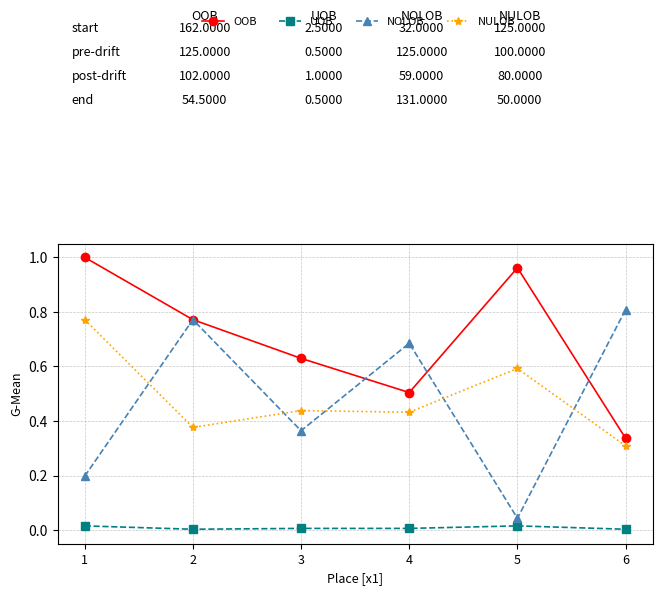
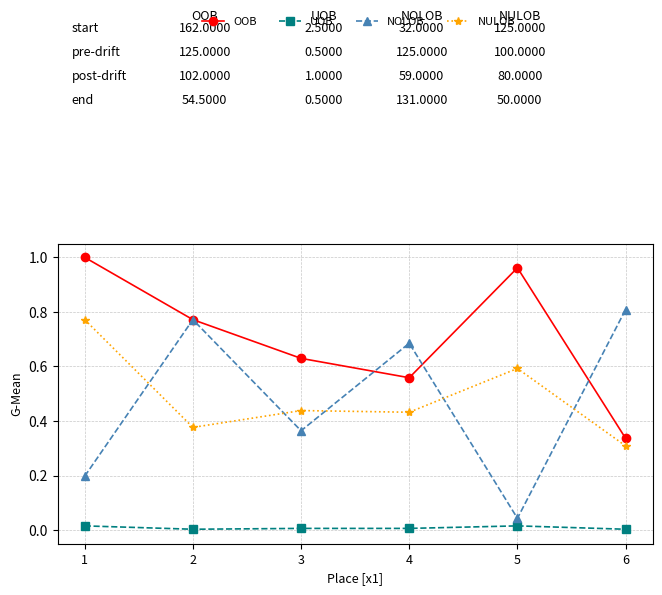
OOB, 4: 0.50 -> 0.56
